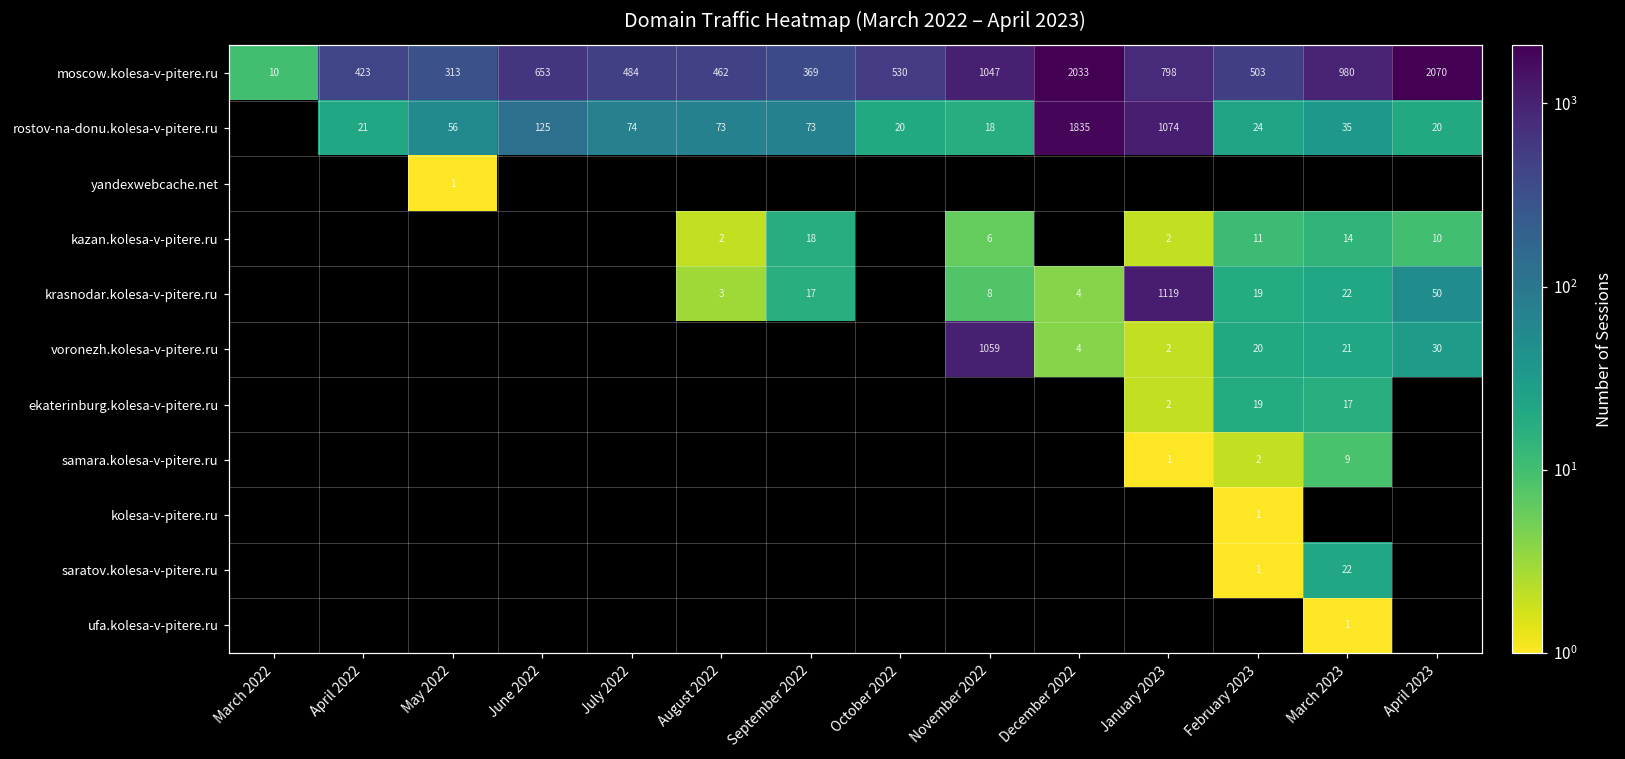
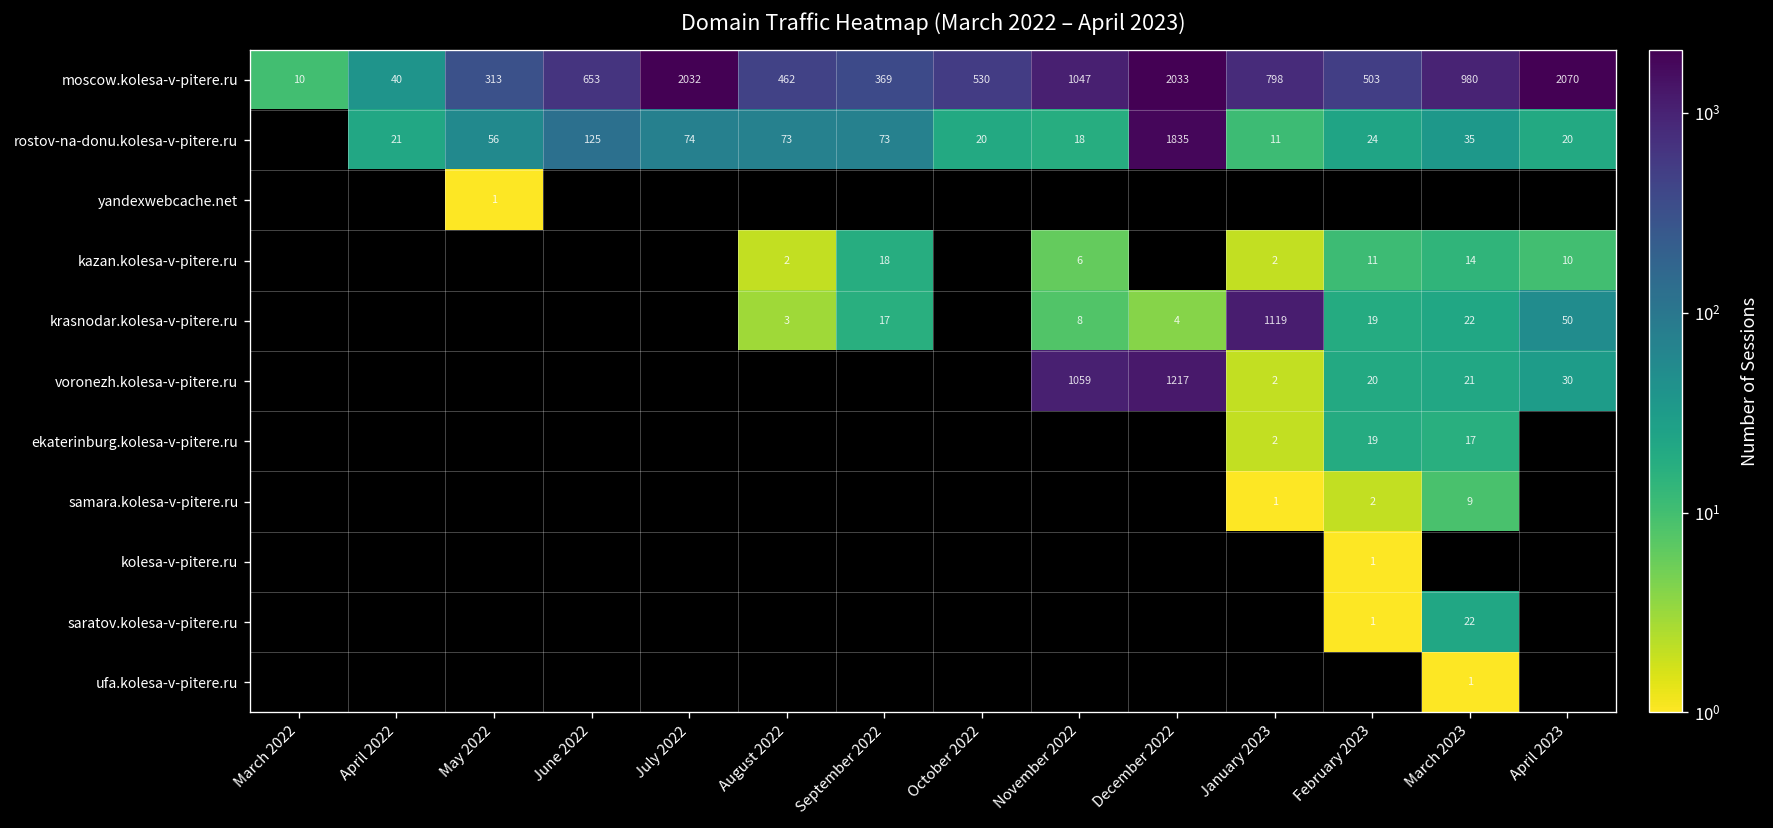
moscow.kolesa-v-pitere.ru, April 2022: 423 -> 40
moscow.kolesa-v-pitere.ru, July 2022: 484 -> 2032
rostov-na-donu.kolesa-v-pitere.ru, January 2023: 1074 -> 11
voronezh.kolesa-v-pitere.ru, December 2022: 4 -> 1217
